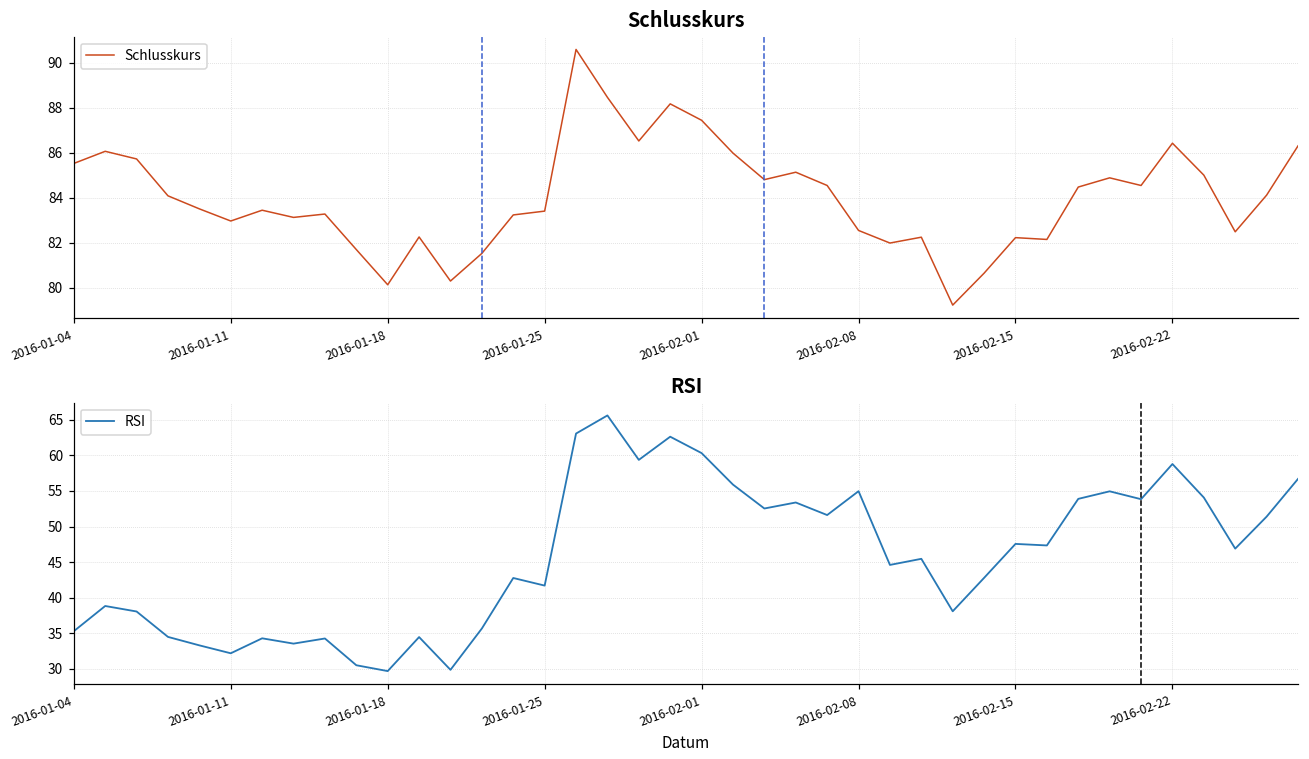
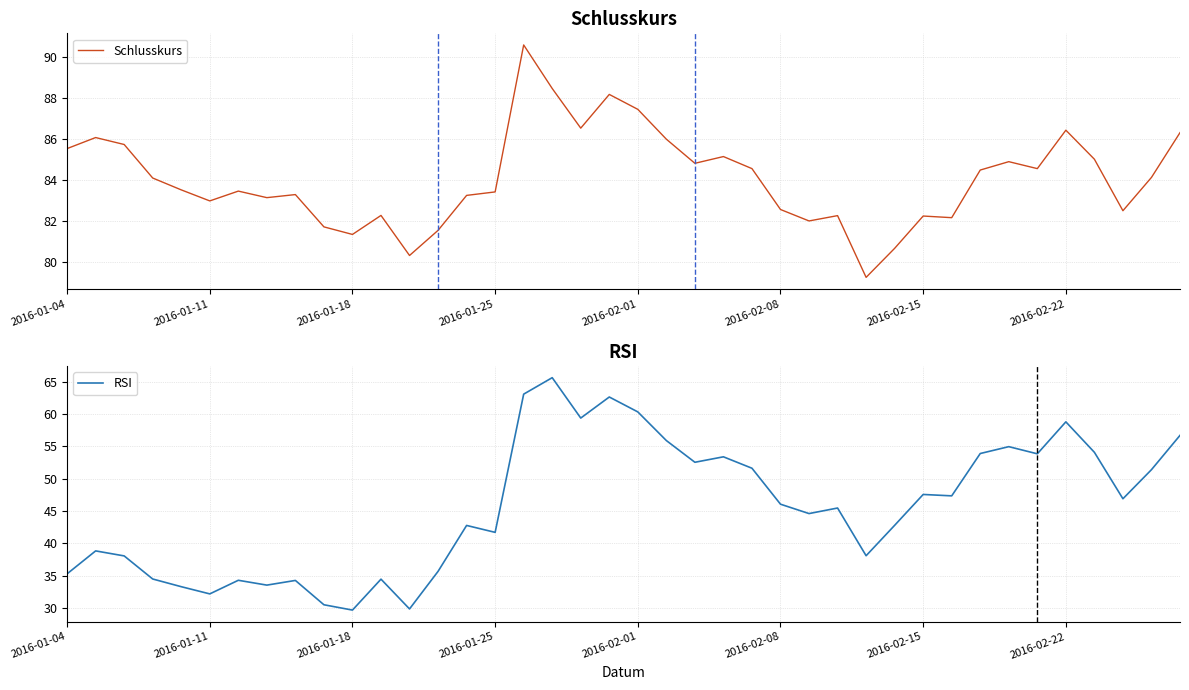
Schlusskurs, 2016-01-18: 80.1 -> 81.3
RSI, 2016-02-08: 55 -> 46
